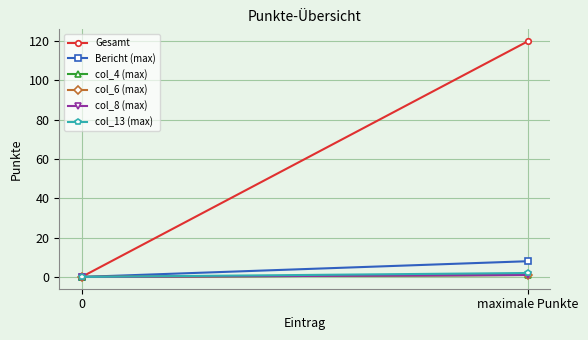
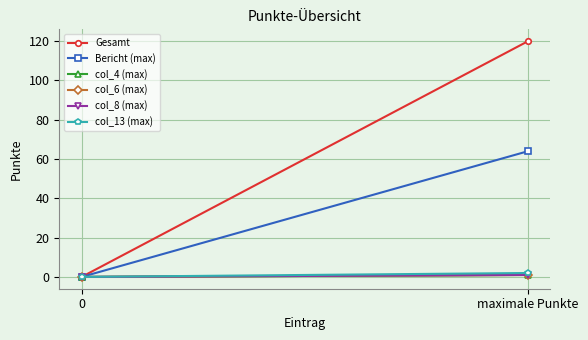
Bericht (max), maximale Punkte: 8 -> 64
